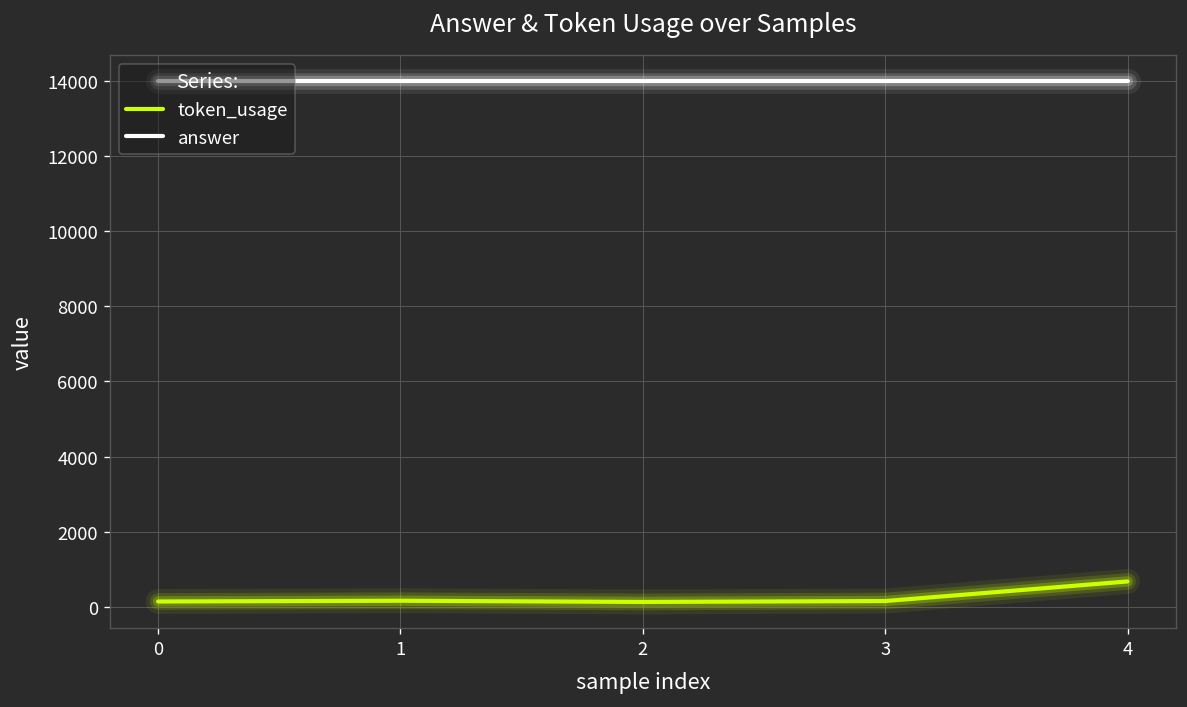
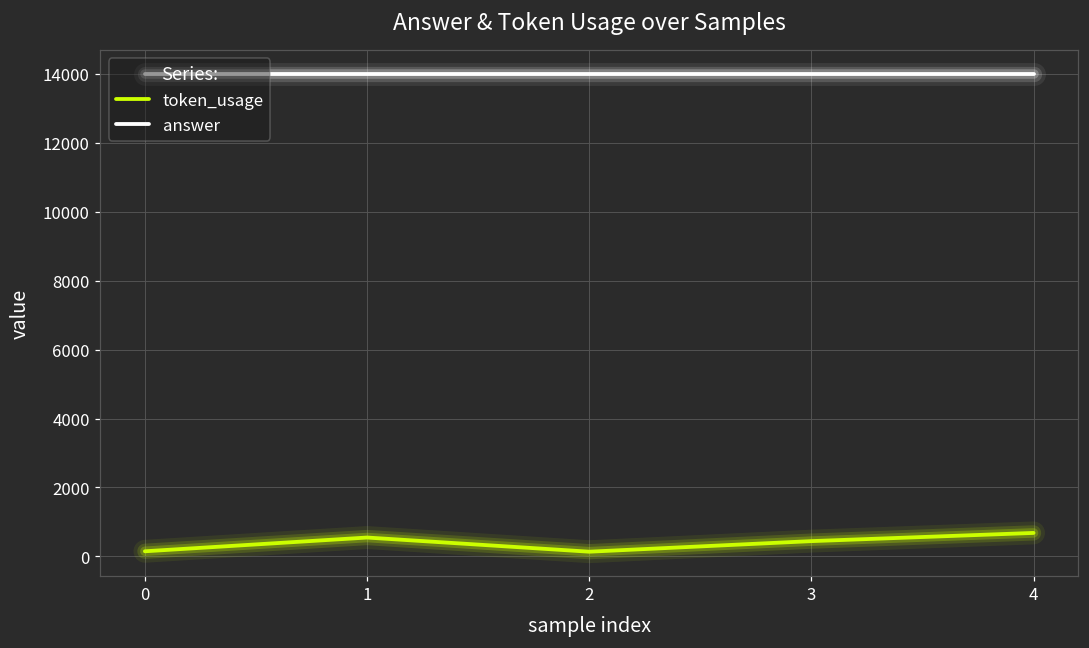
token_usage, 1: 200 -> 500
token_usage, 3: 200 -> 400
